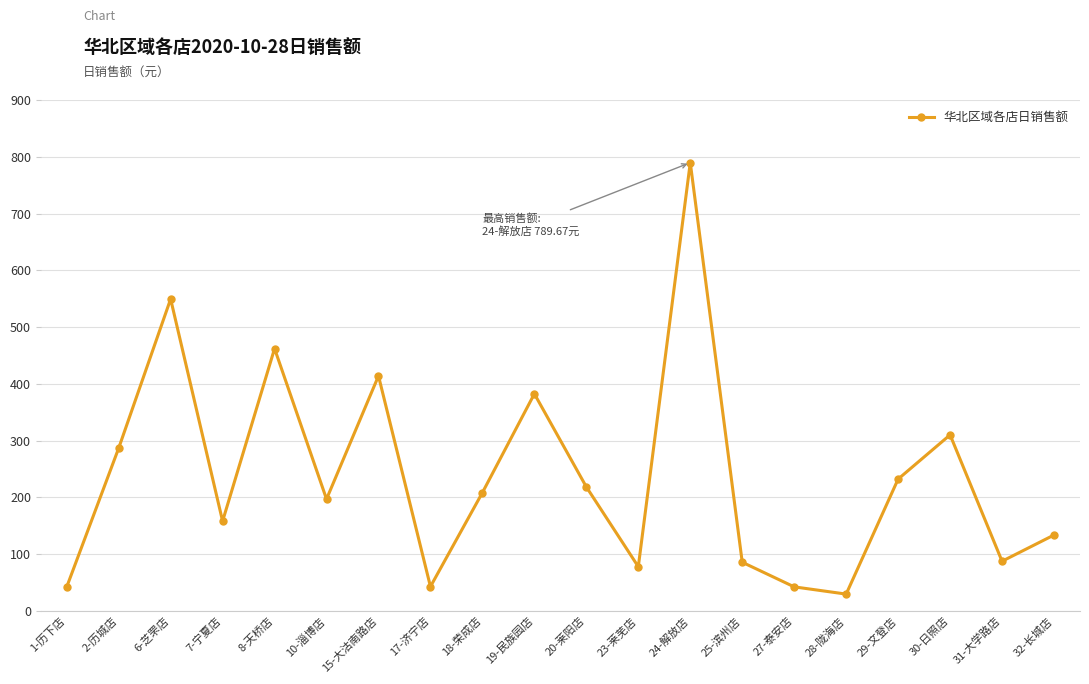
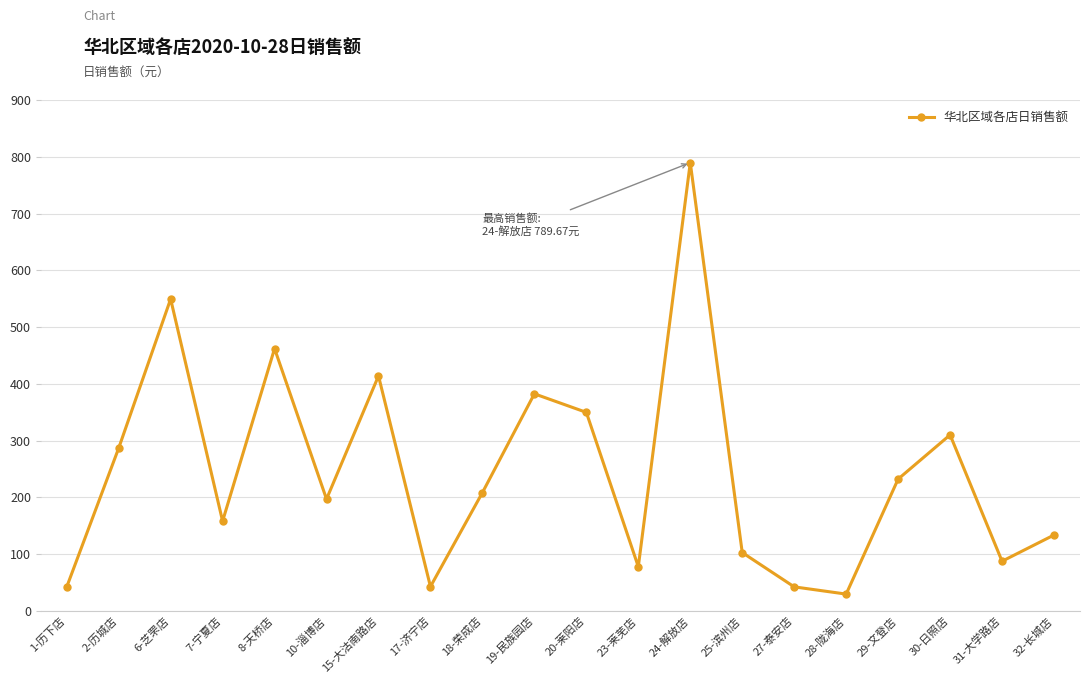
20-莱阳店: 220 -> 350
25-滨州店: 90 -> 100
